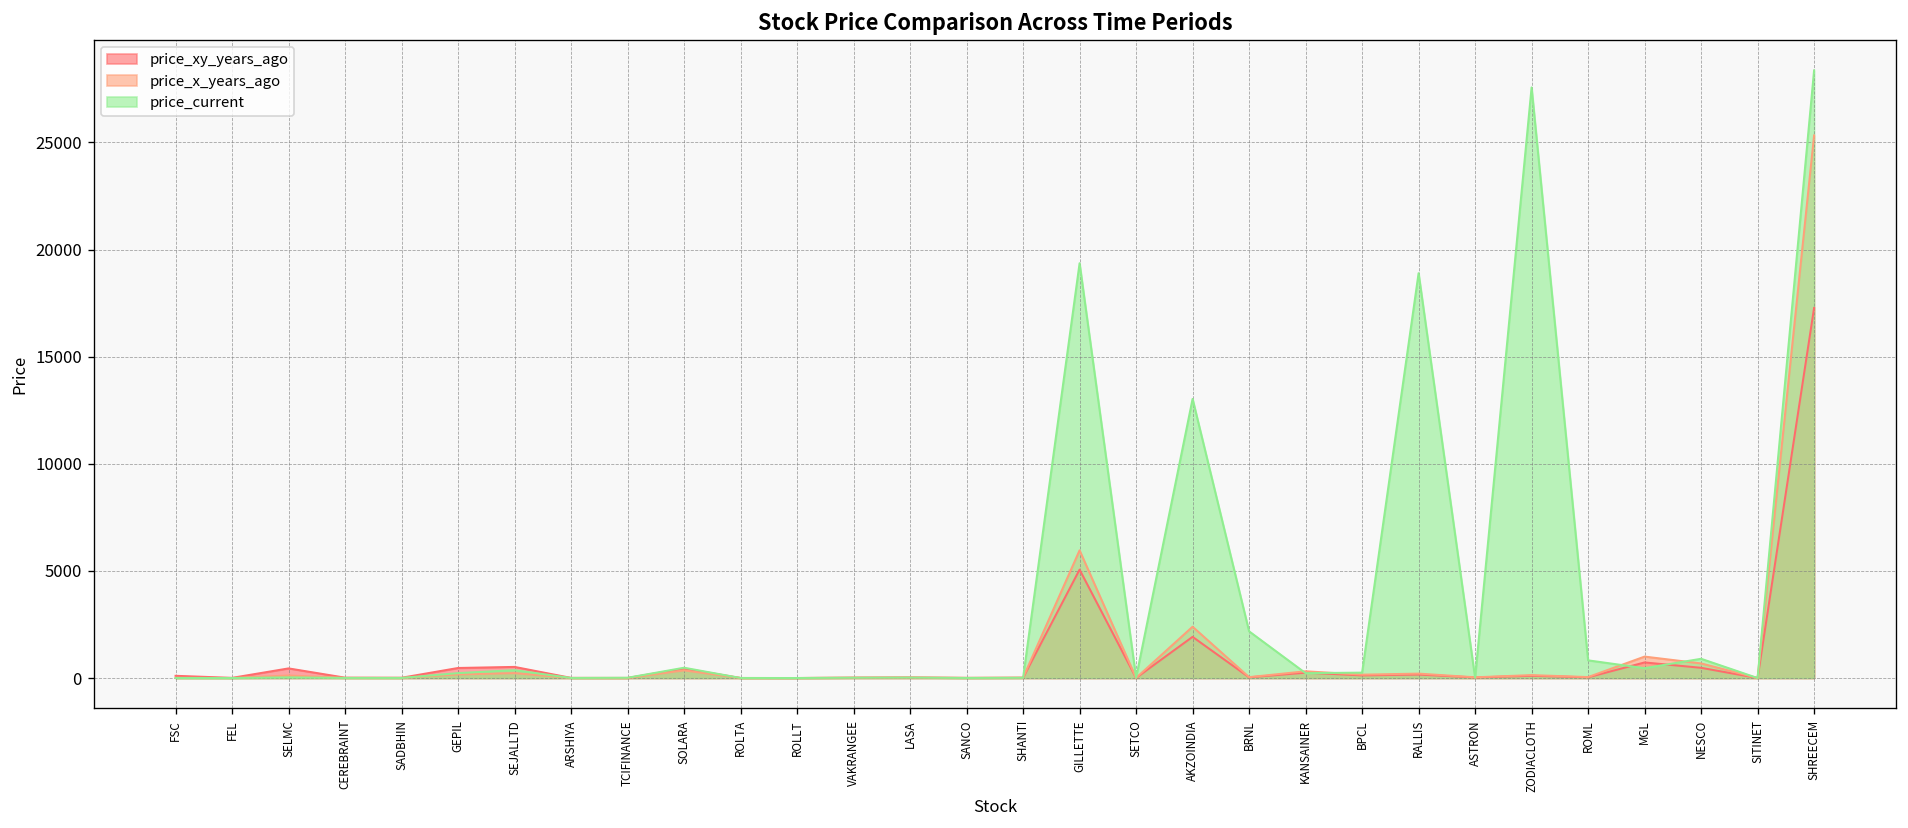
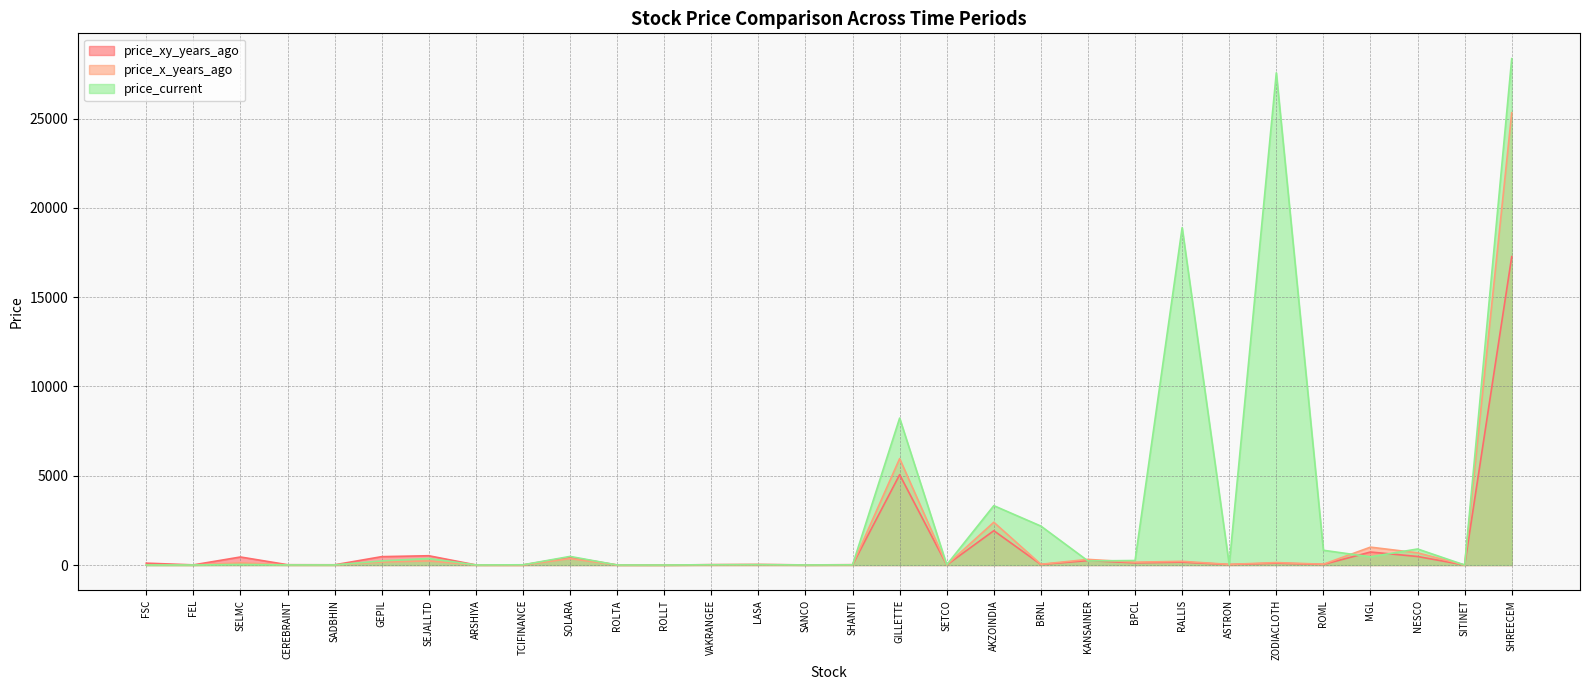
price_current, GILLETTE: 19400 -> 8200
price_current, AKZOINDIA: 13000 -> 3300
